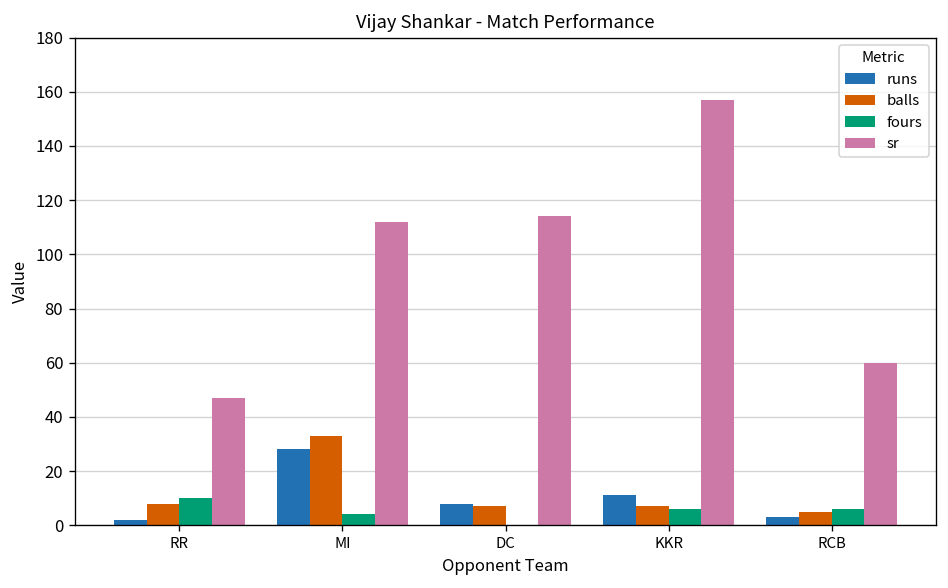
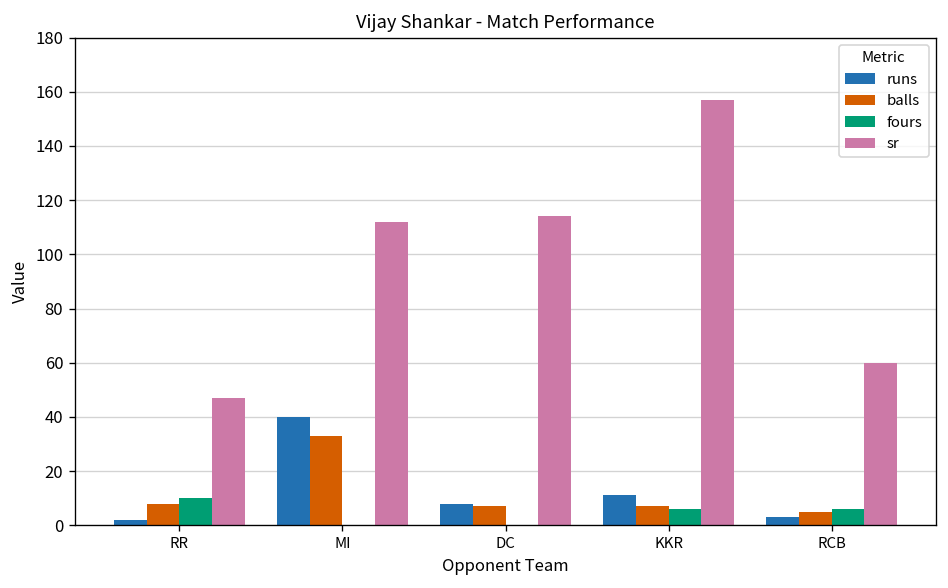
runs, MI: 28 -> 40
fours, MI: 4 -> 0
